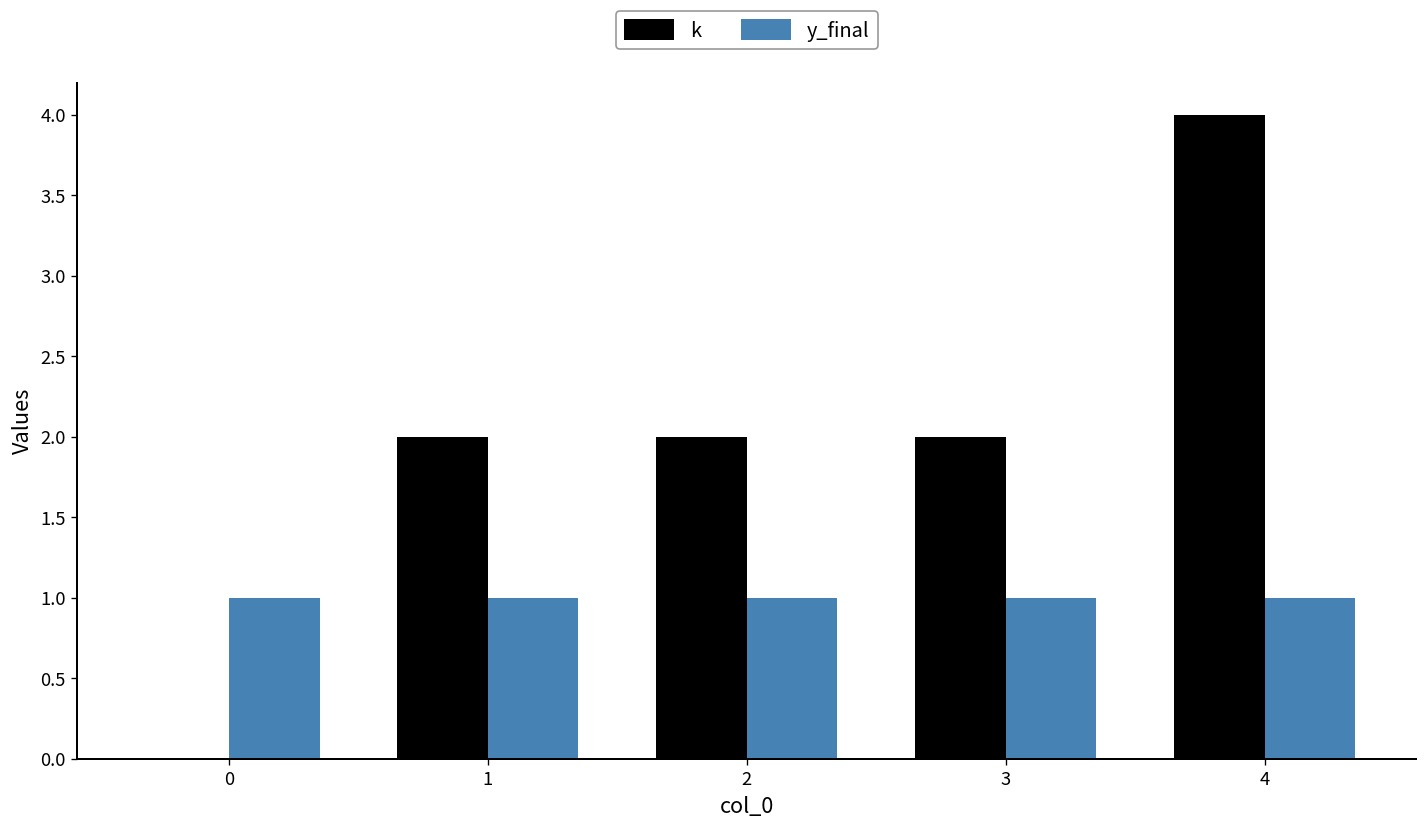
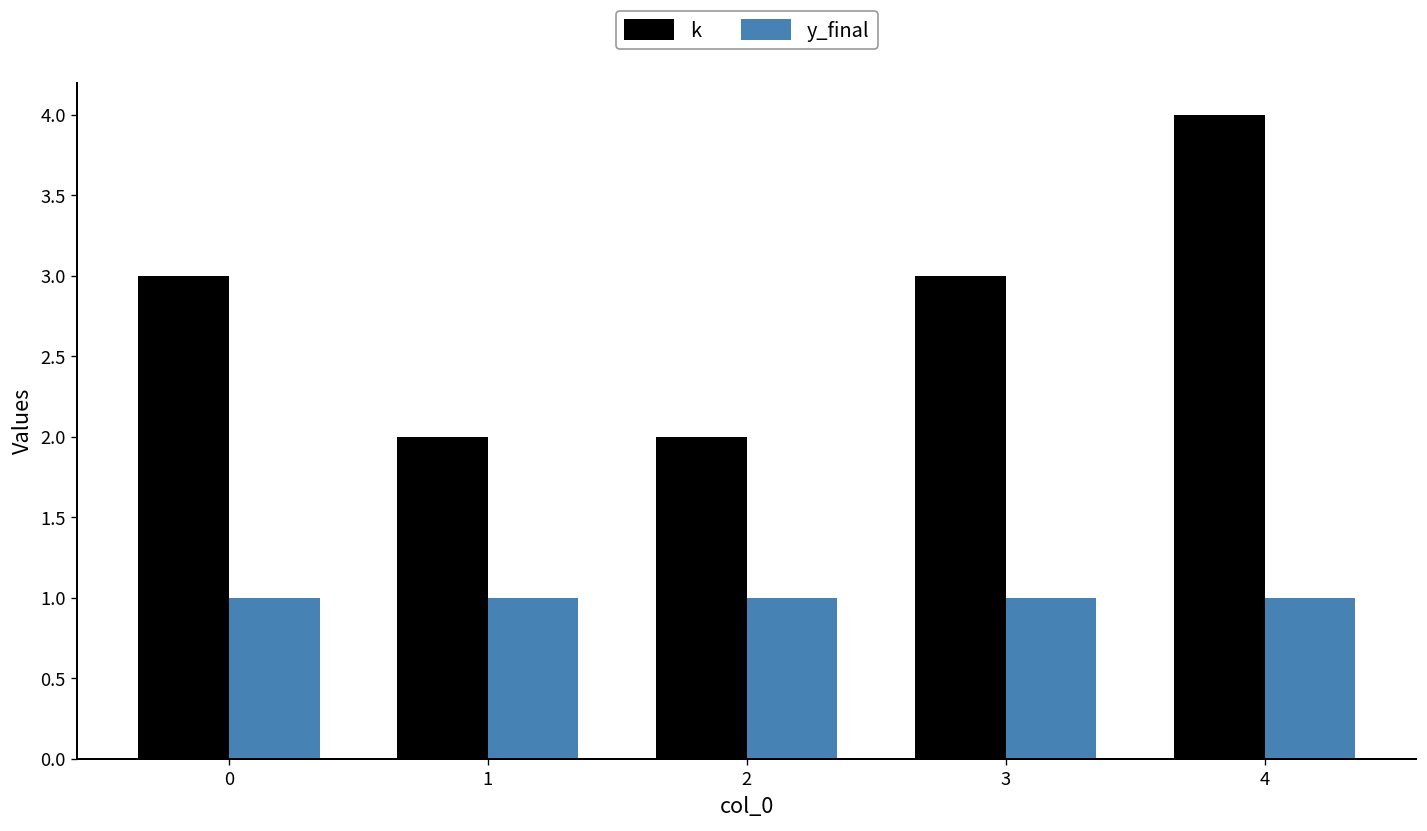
k, 0: 0 -> 3
k, 3: 2 -> 3
